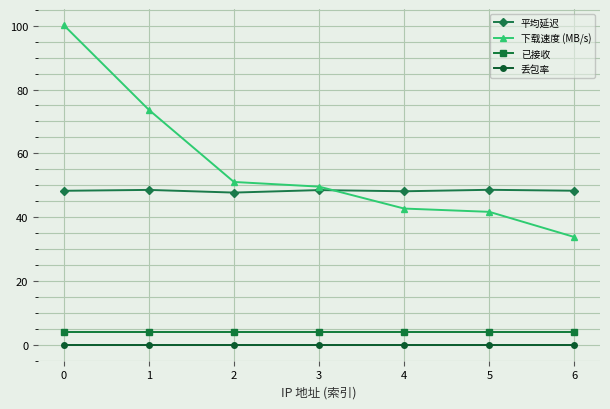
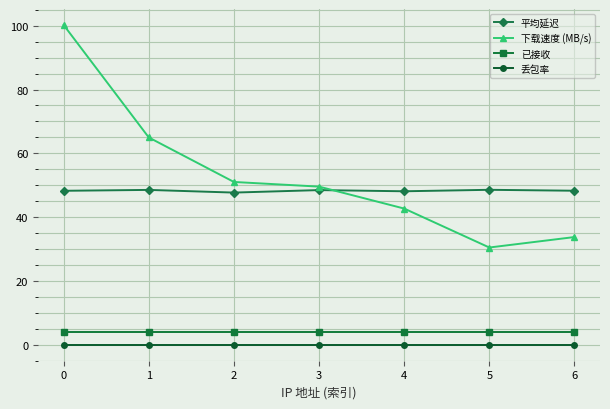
下载速度 (MB/s), 1: 74 -> 65
下载速度 (MB/s), 5: 42 -> 30
